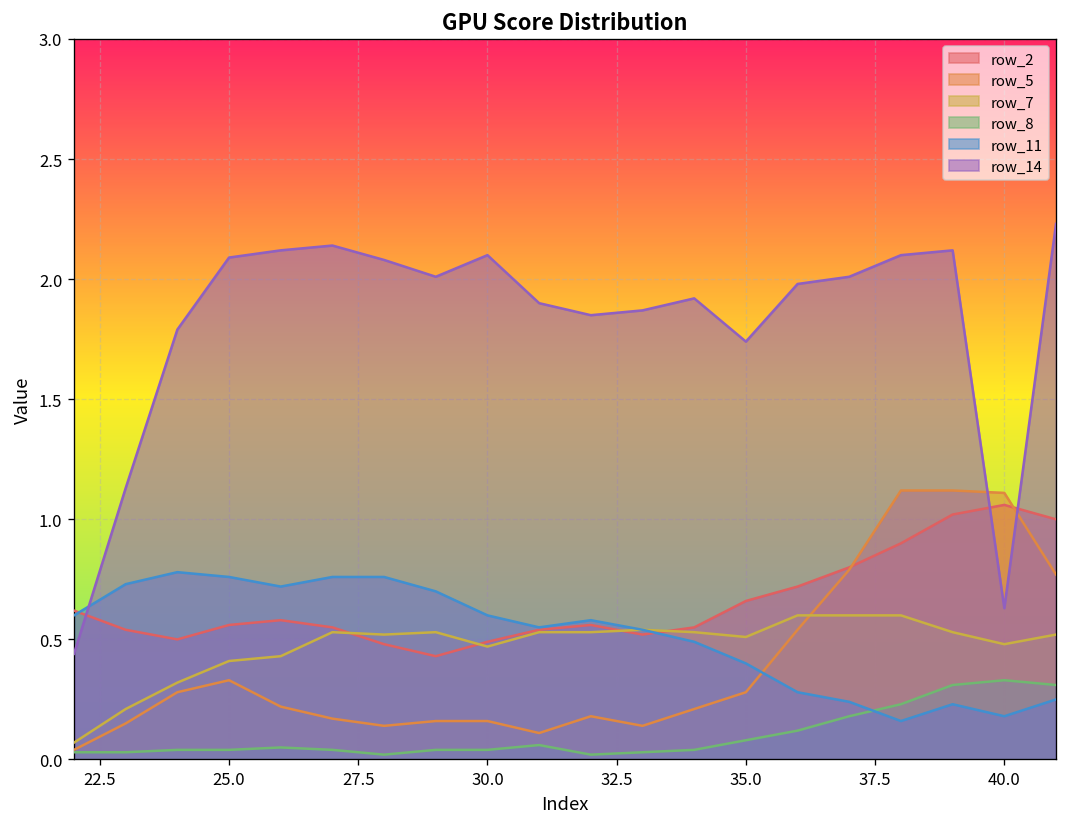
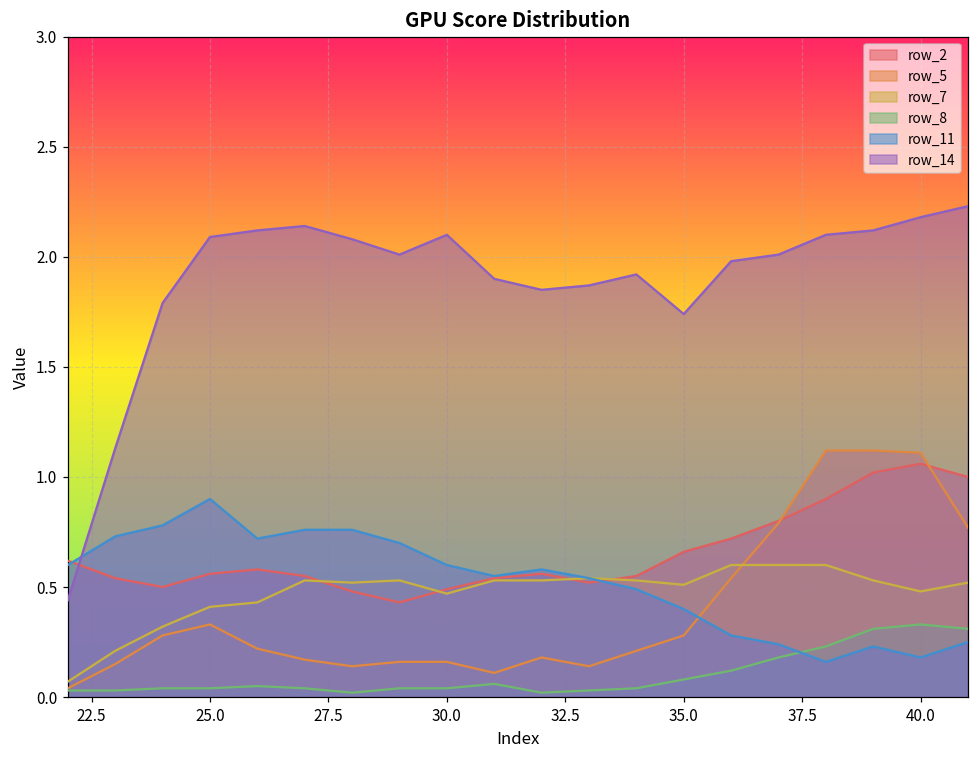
row_11, 25.0: 0.76 -> 0.90
row_14, 40.0: 0.63 -> 2.18
